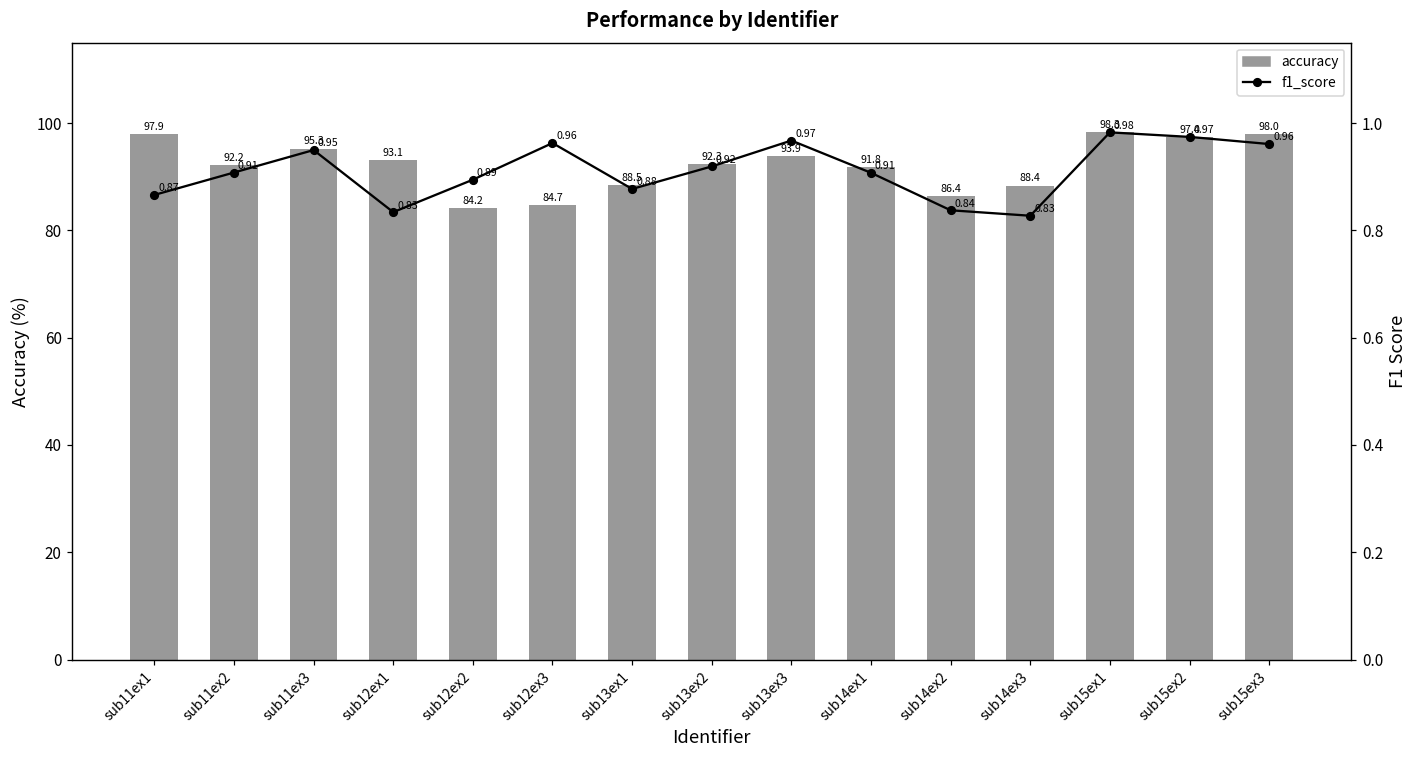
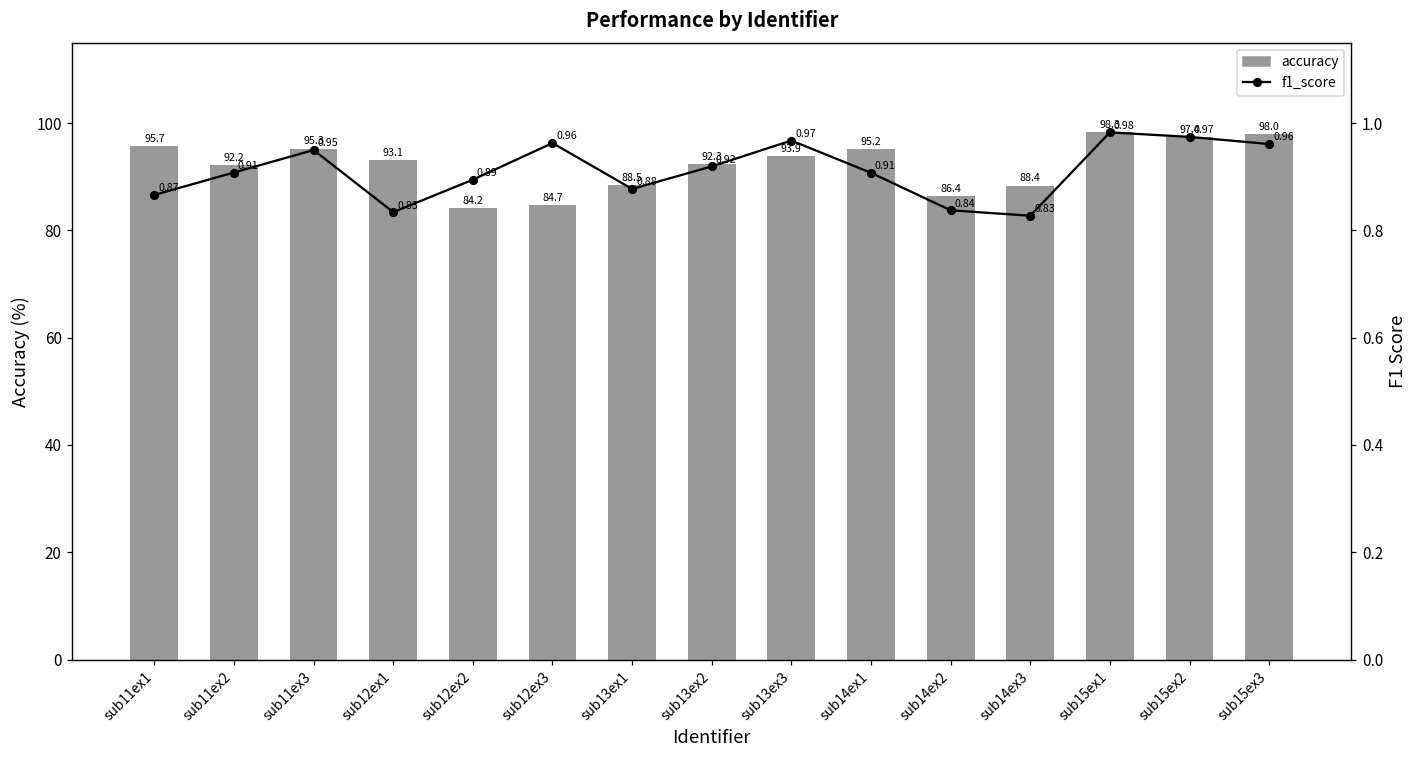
accuracy, sub11ex1: 97.9 -> 95.7
accuracy, sub14ex1: 91.8 -> 95.2
